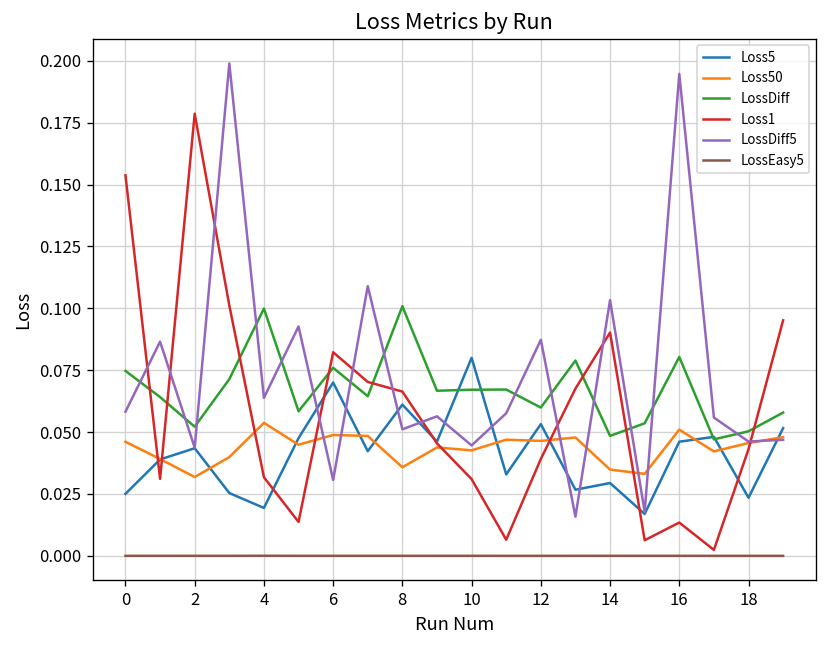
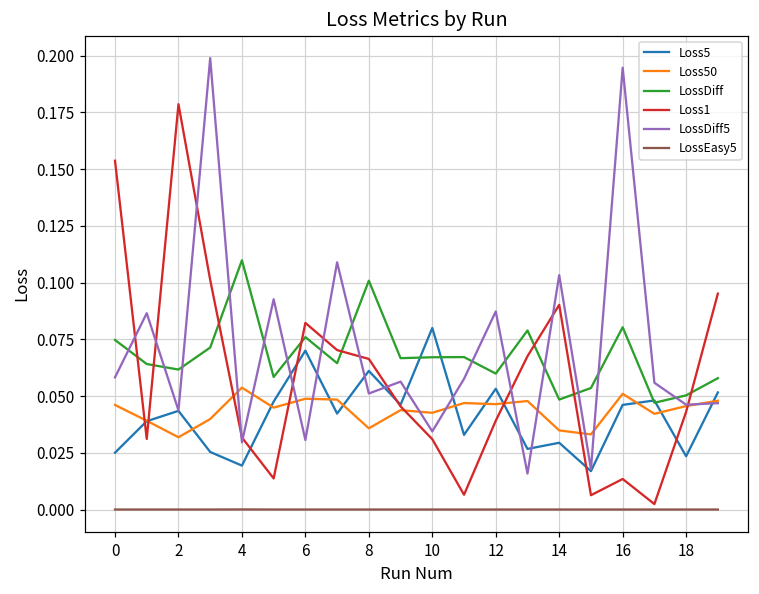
LossDiff, 2: 0.052 -> 0.062
LossDiff, 4: 0.100 -> 0.110
LossDiff5, 4: 0.064 -> 0.030
LossDiff5, 10: 0.045 -> 0.034
